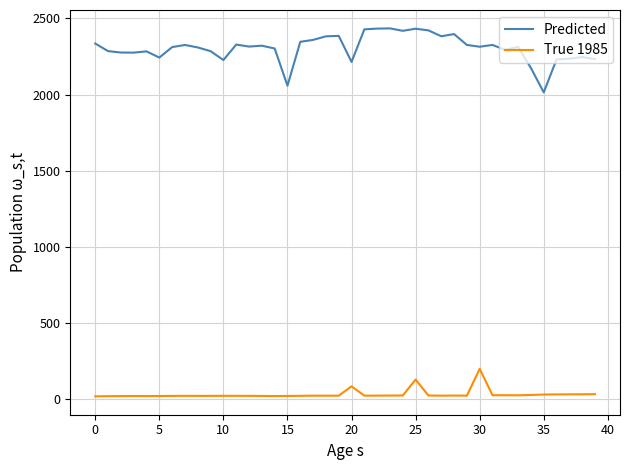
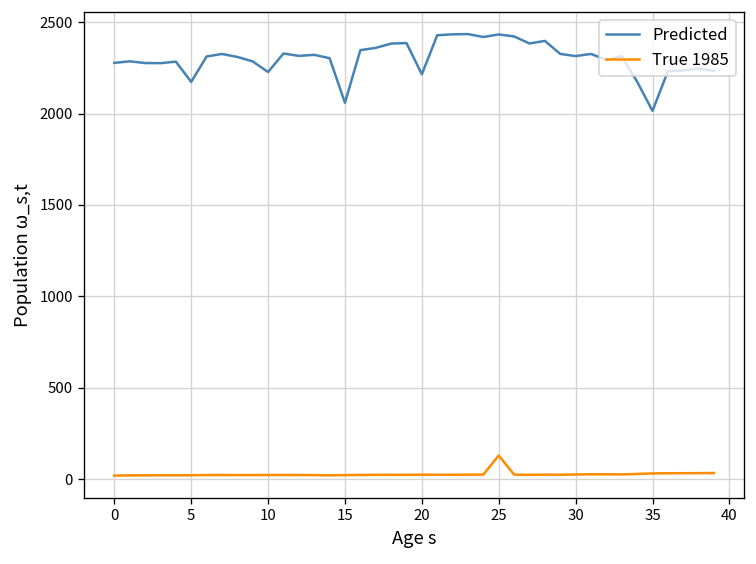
Predicted, 0: 2340 -> 2280
Predicted, 5: 2240 -> 2170
True 1985, 20: 80 -> 20
True 1985, 30: 200 -> 30
